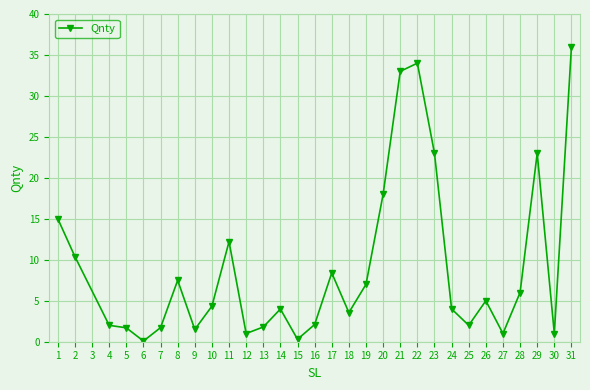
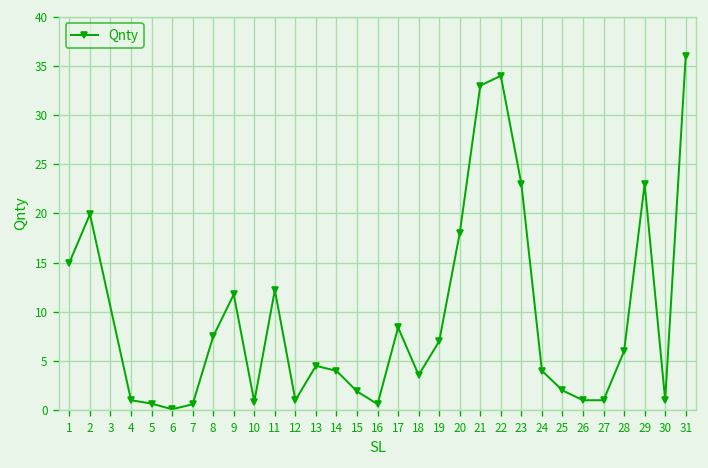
2: 10 -> 20
4: 2 -> 1
5: 2 -> 1
7: 2 -> 1
9: 1 -> 12
10: 4 -> 1
13: 2 -> 5
15: 0 -> 2
16: 2 -> 1
26: 5 -> 1
